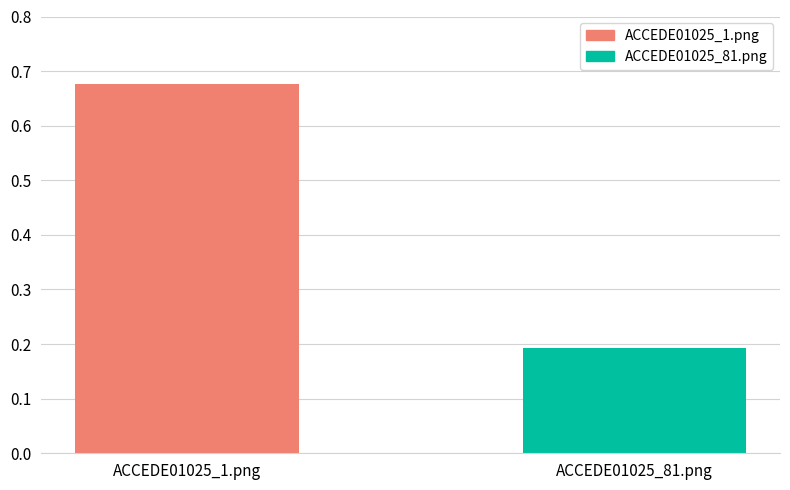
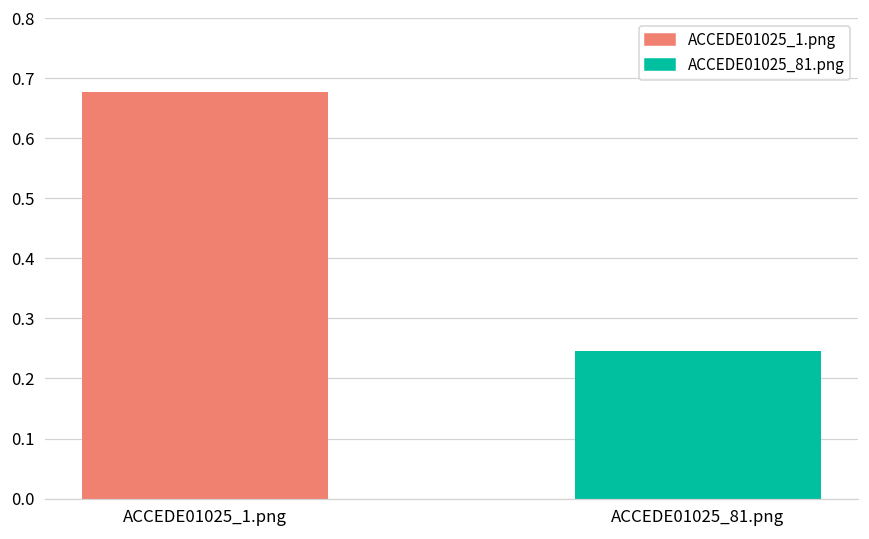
ACCEDE01025_81.png: 0.19 -> 0.25
